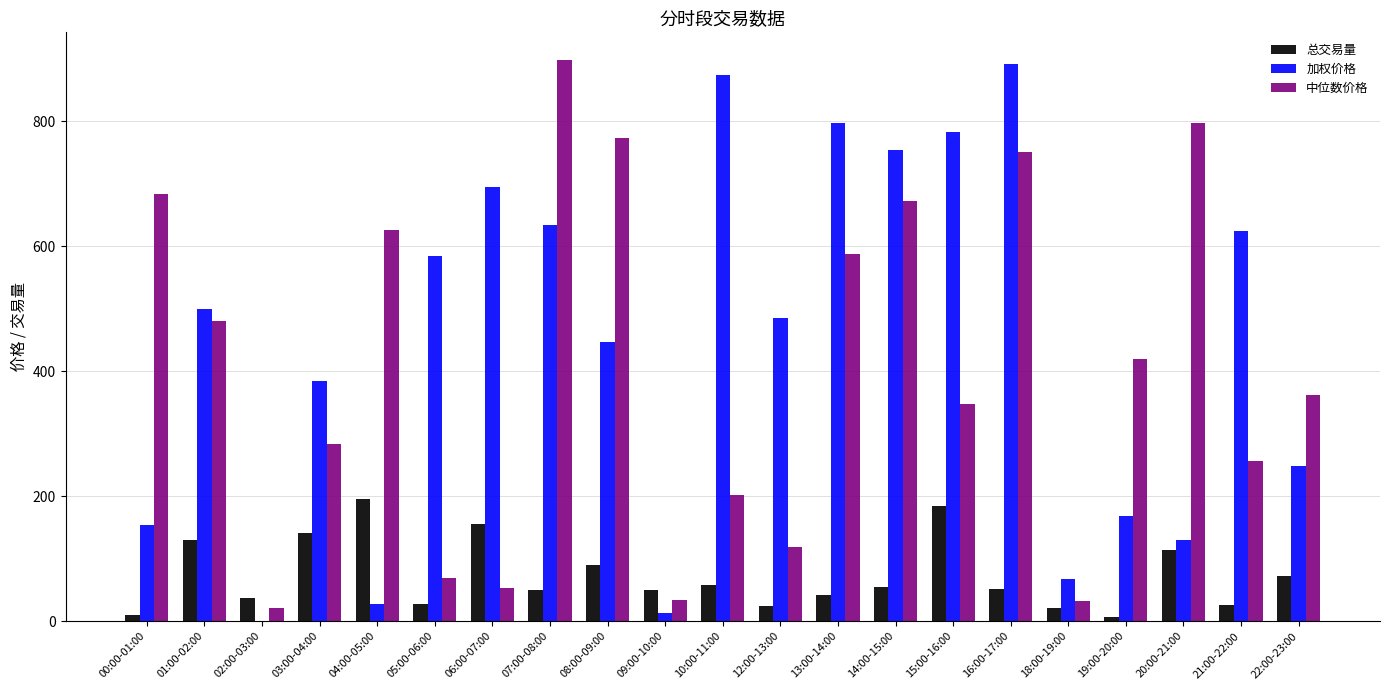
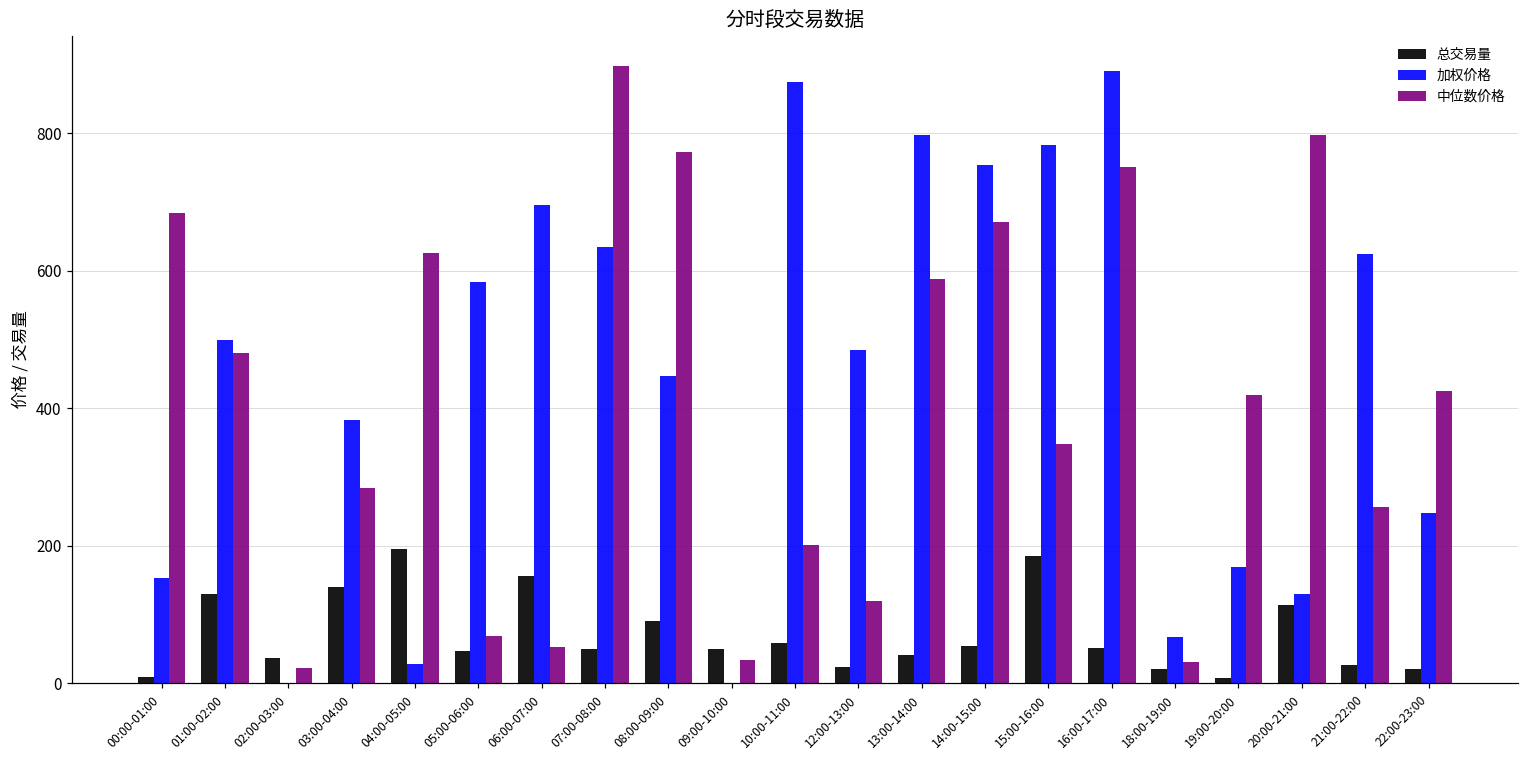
总交易量, 05:00-06:00: 30 -> 50
加权价格, 09:00-10:00: 10 -> 0
总交易量, 22:00-23:00: 70 -> 20
中位数价格, 22:00-23:00: 360 -> 420
